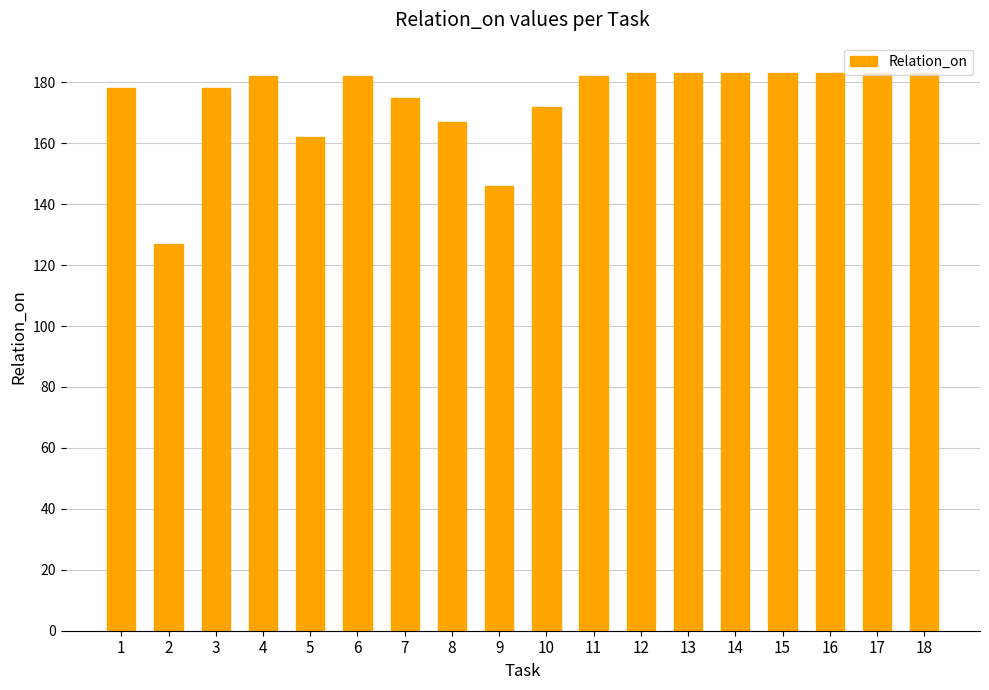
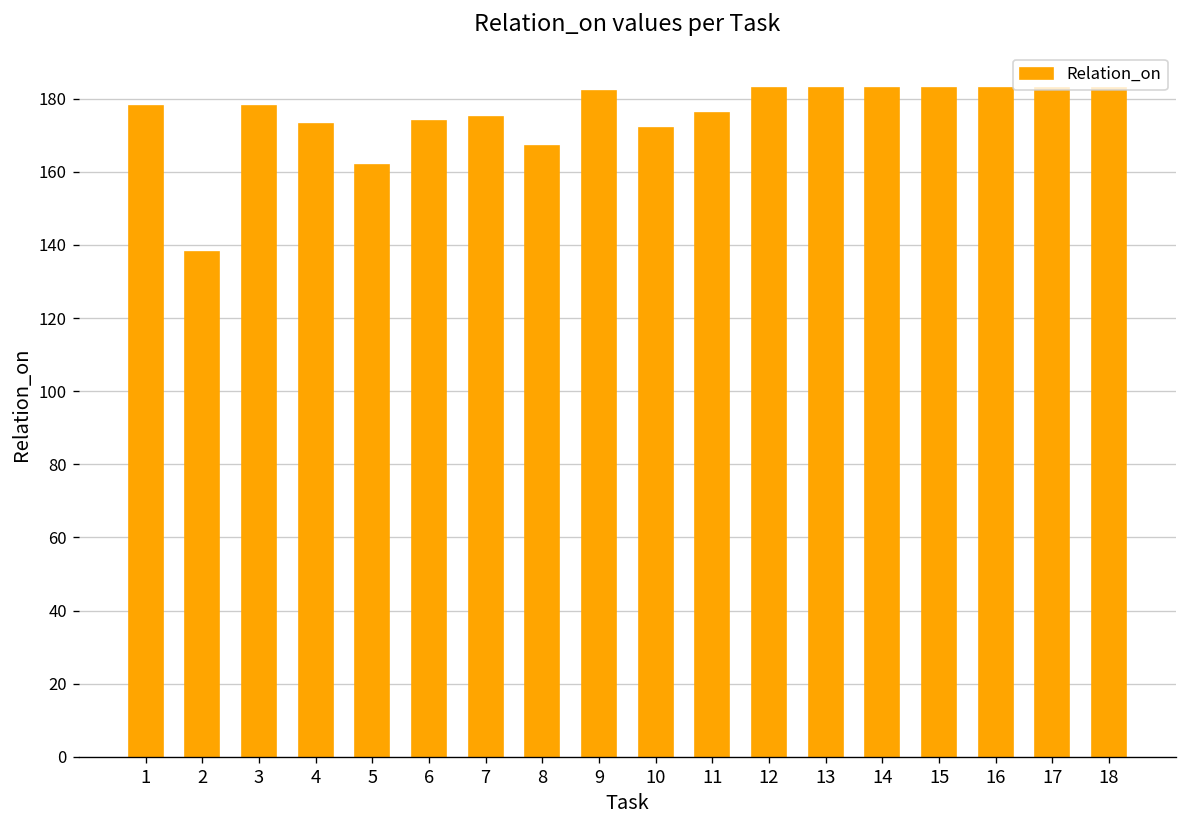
2: 127 -> 138
4: 182 -> 173
6: 182 -> 174
9: 146 -> 182
11: 182 -> 176
